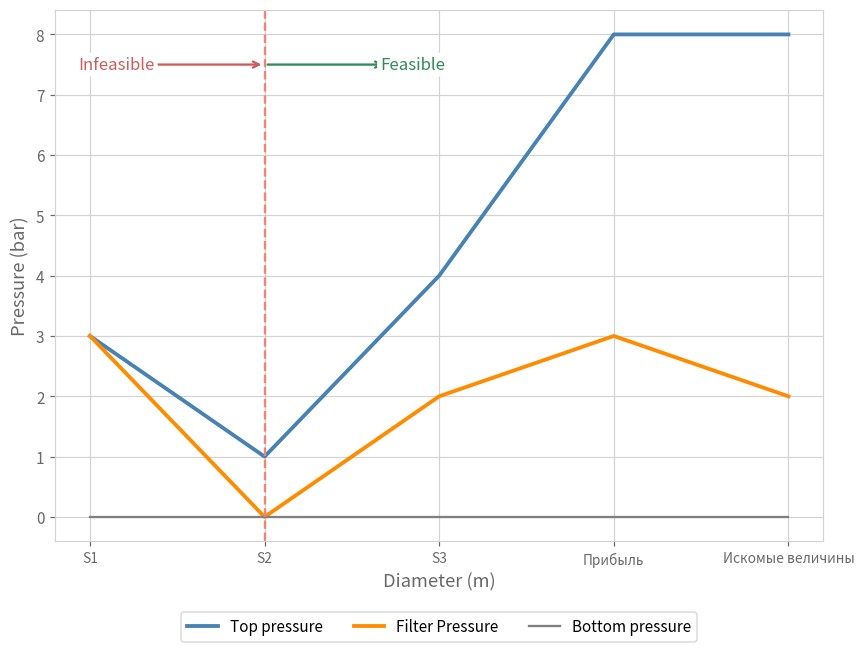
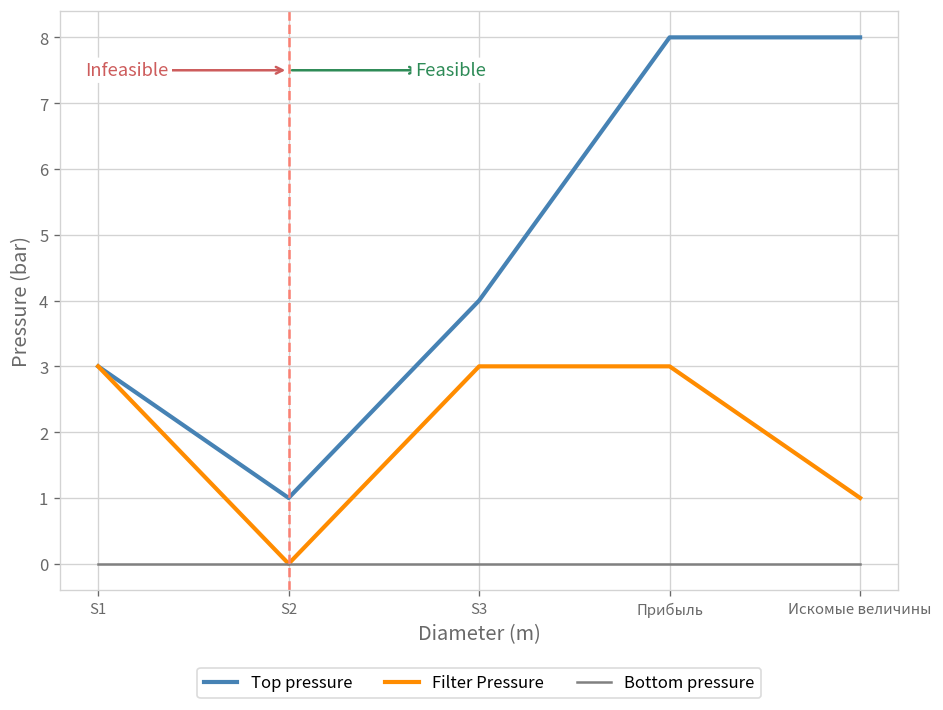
Filter Pressure, S3: 2 -> 3
Filter Pressure, Искомые величины: 2 -> 1
